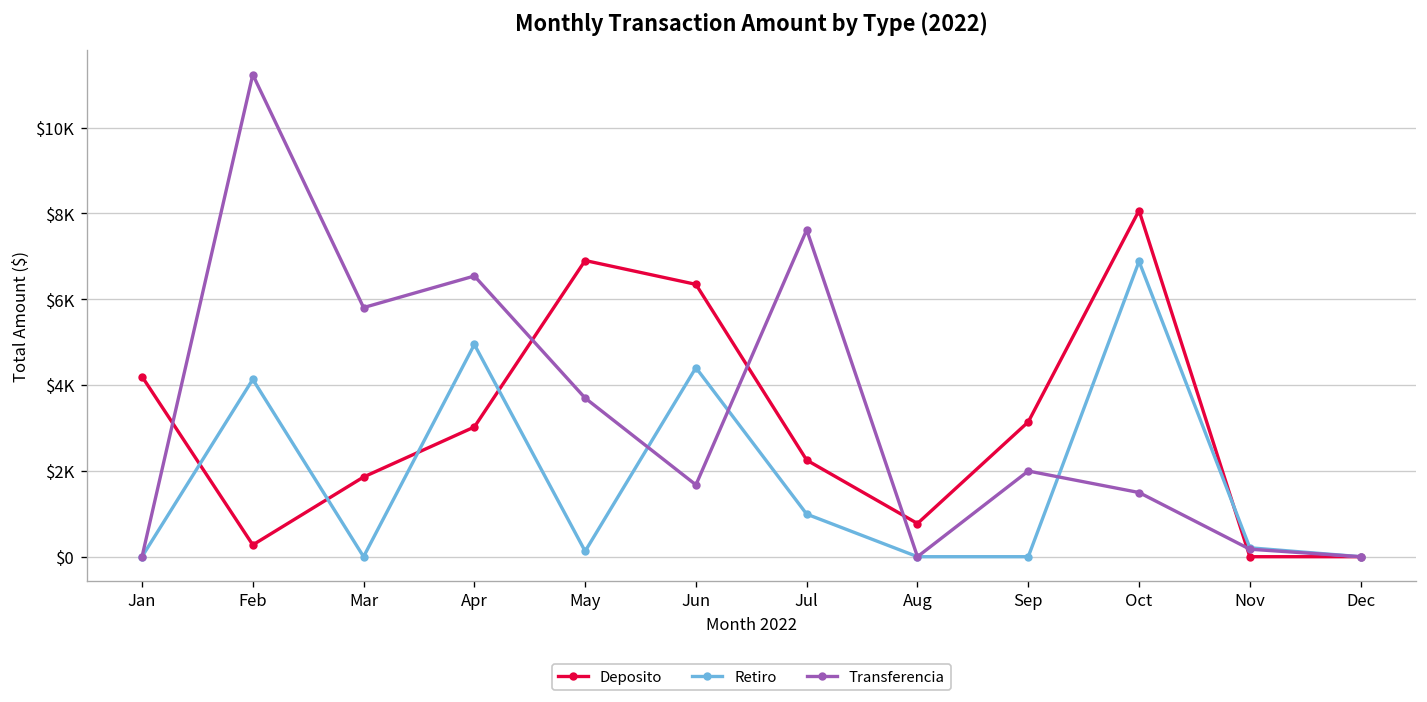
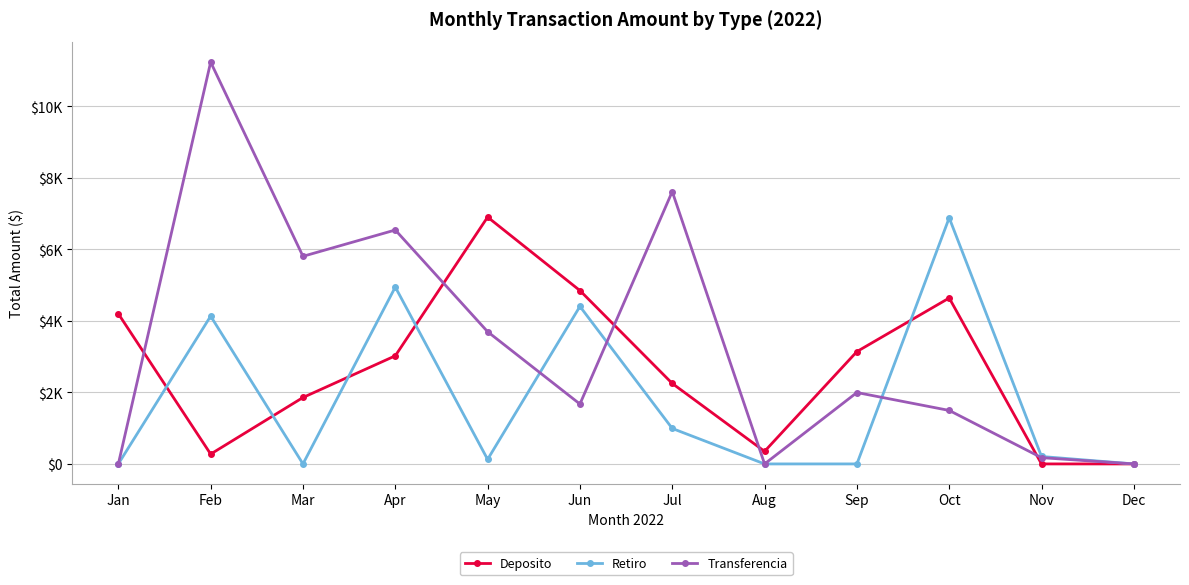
Deposito, Jun: $6300 -> $4800
Deposito, Aug: $800 -> $400
Deposito, Oct: $8100 -> $4600
